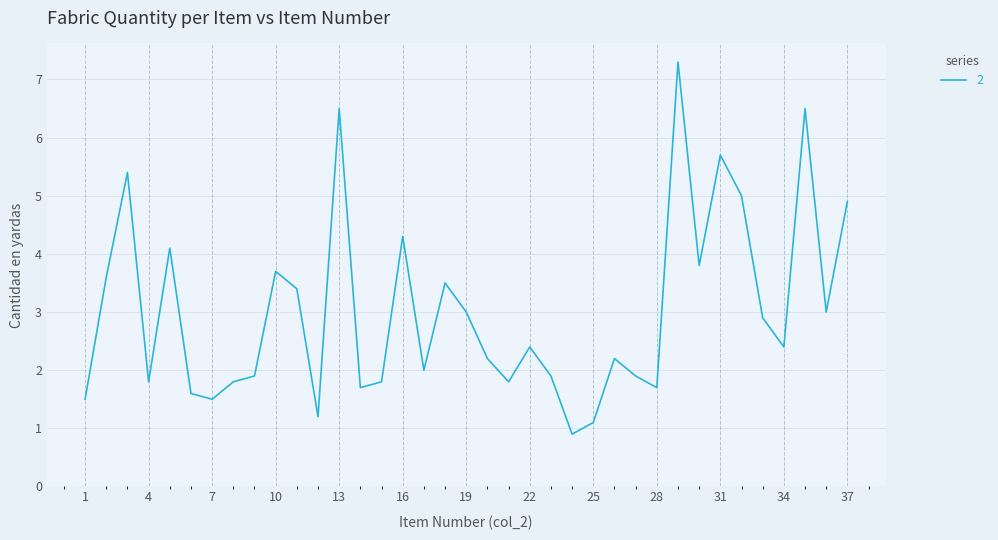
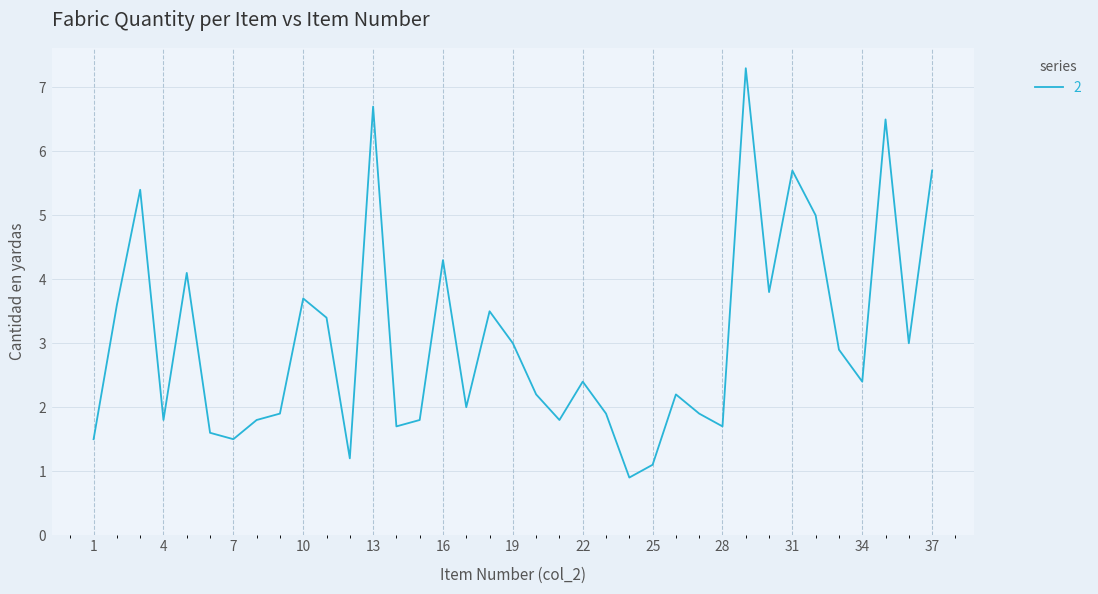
13: 6.5 -> 6.7
37: 4.9 -> 5.7
